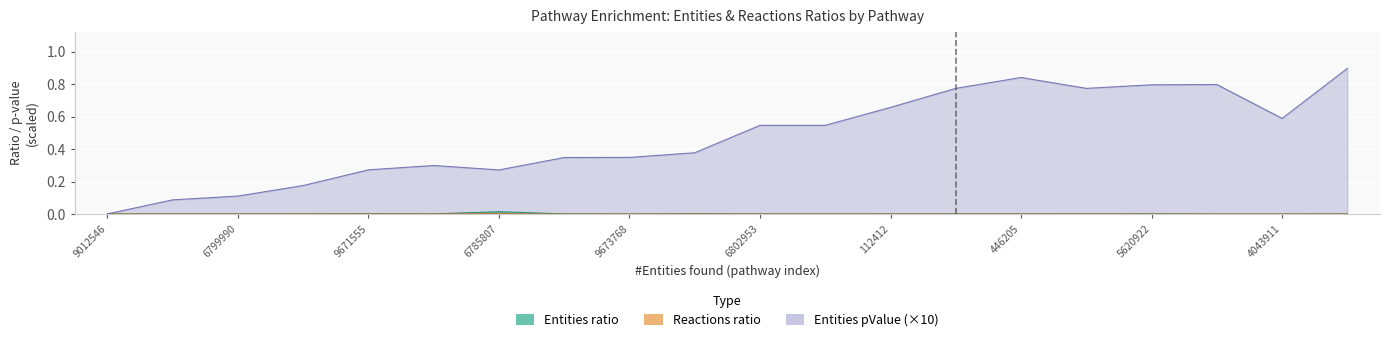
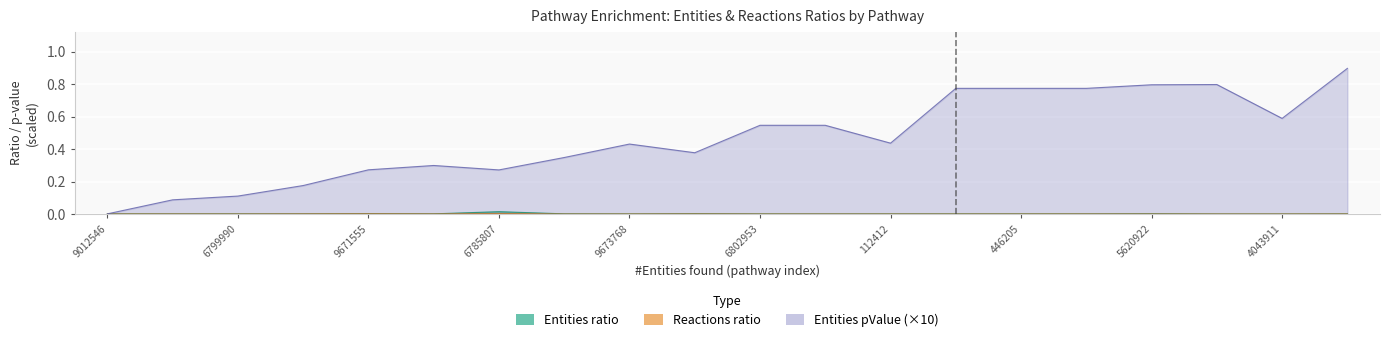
Entities pValue (×10), 9673768: 0.35 -> 0.43
Entities pValue (×10), 112412: 0.66 -> 0.44
Entities pValue (×10), 446205: 0.84 -> 0.77
